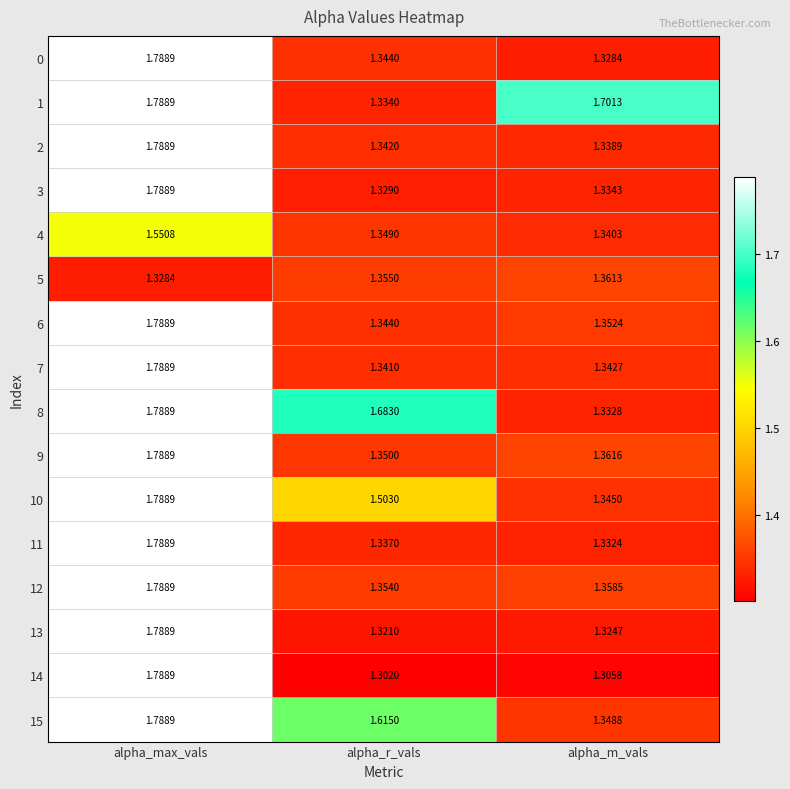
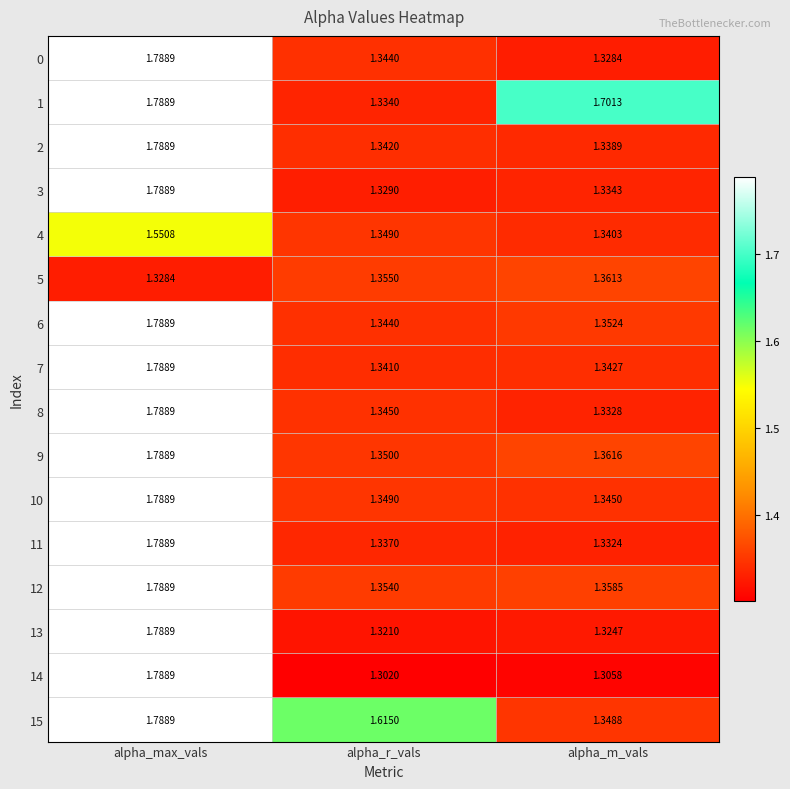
8, alpha_r_vals: 1.6830 -> 1.3450
10, alpha_r_vals: 1.5030 -> 1.3490
